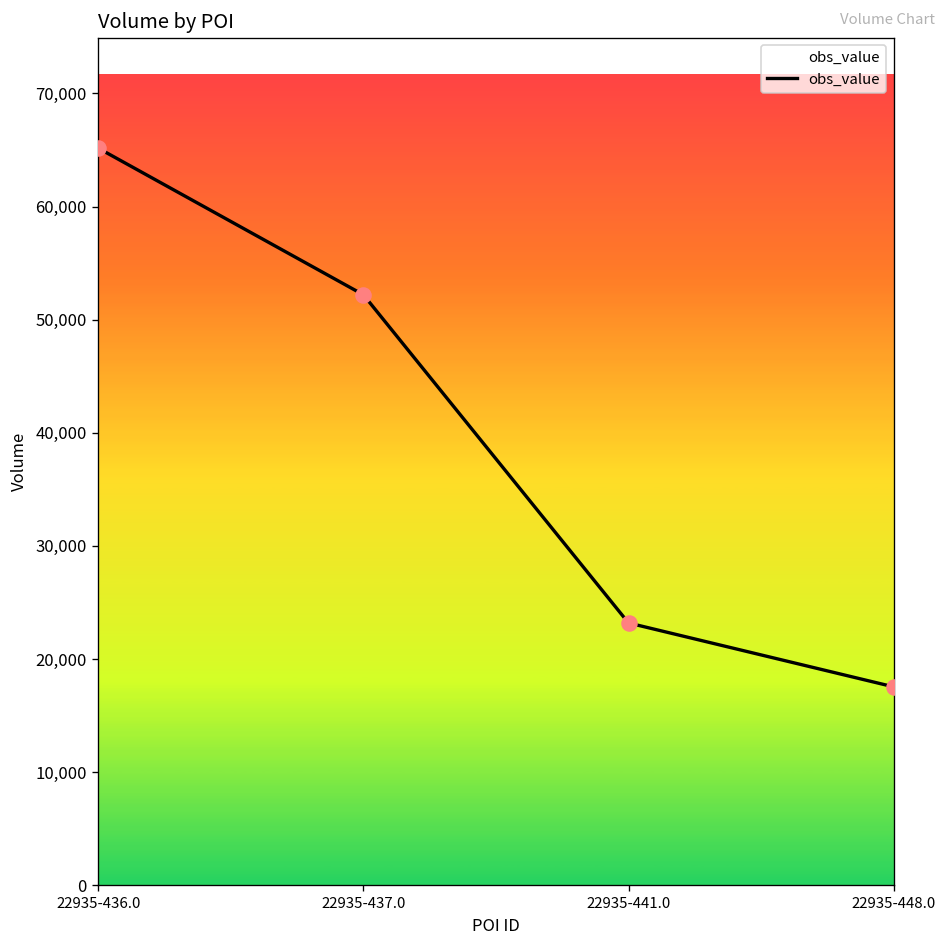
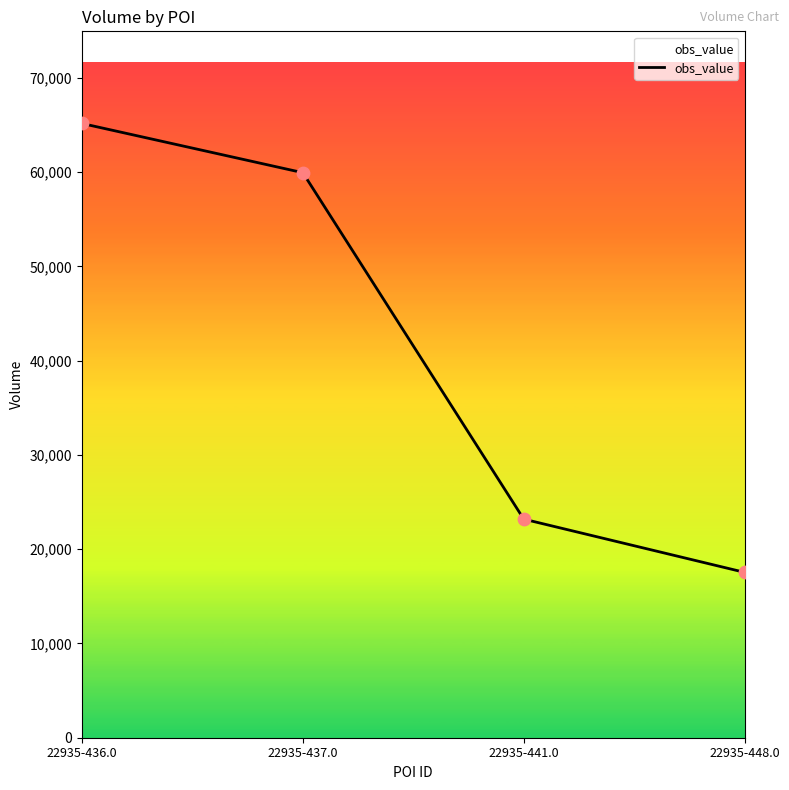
22935-437.0: 52,000 -> 60,000
